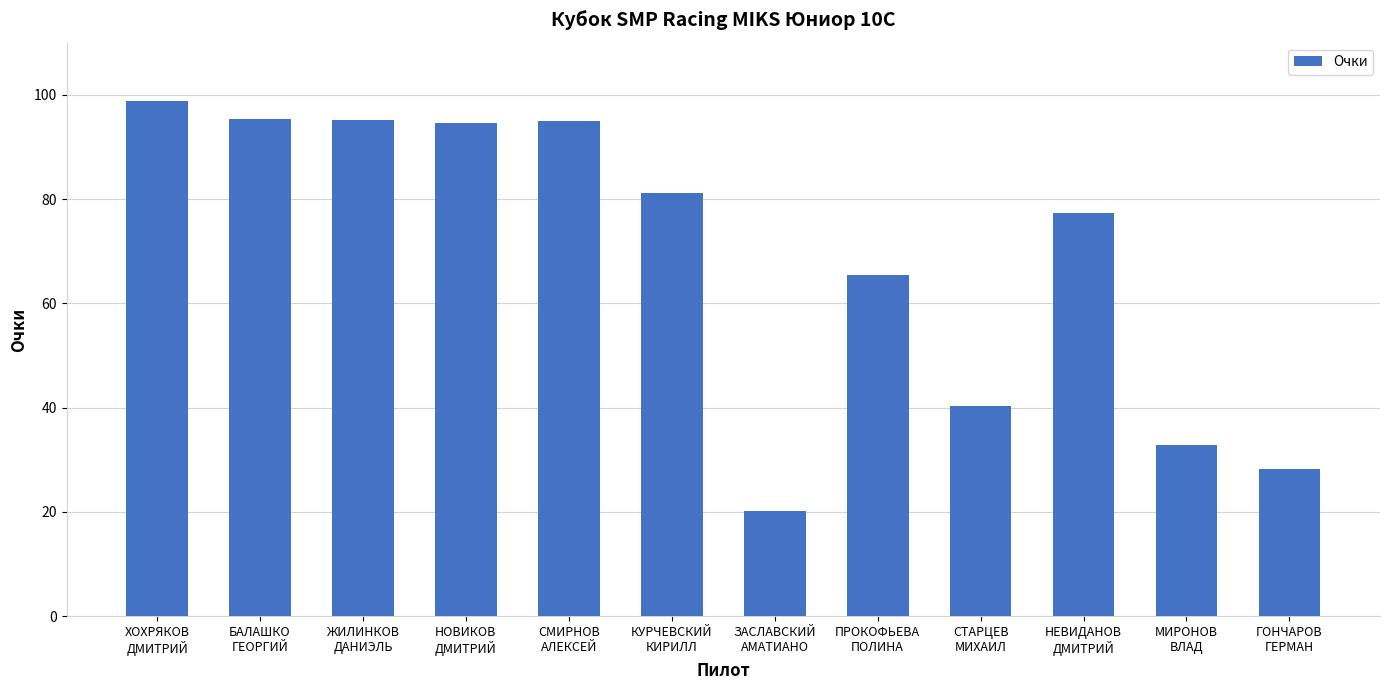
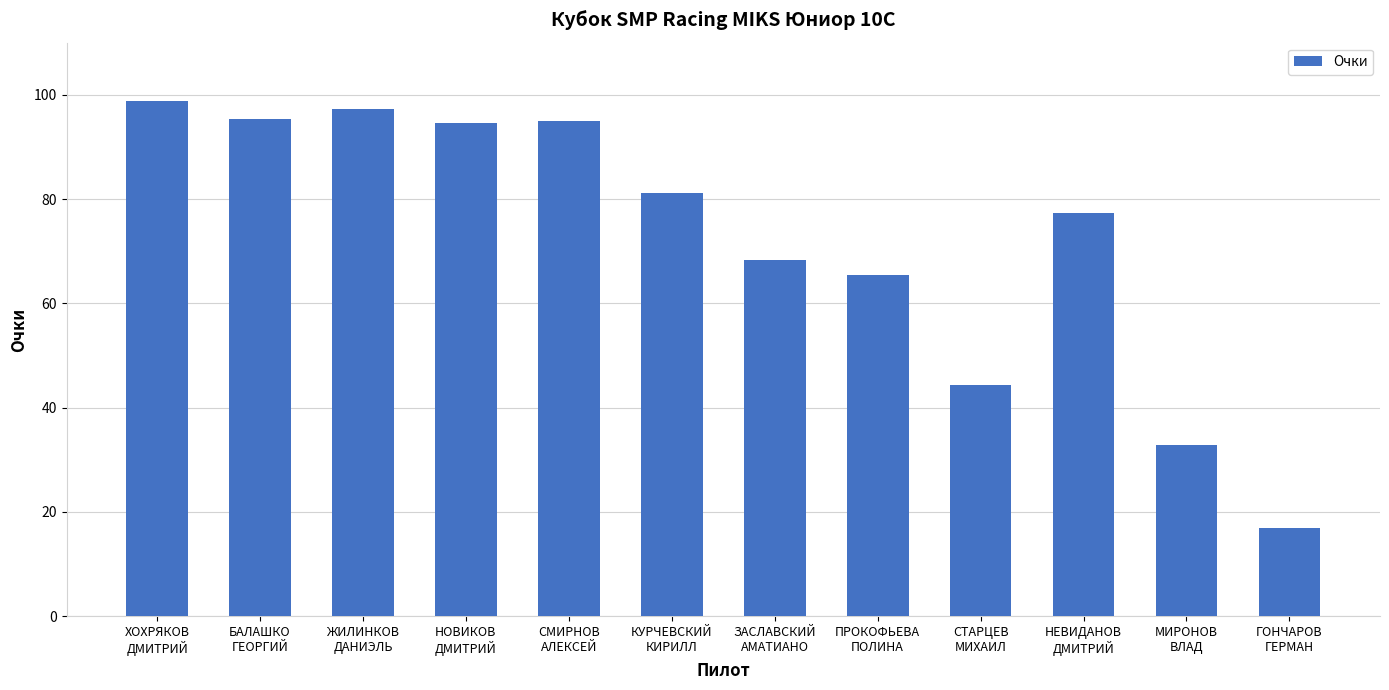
ЖИЛИНКОВ ДАНИЭЛЬ: 95 -> 97
ЗАСЛАВСКИЙ АМАТИАНО: 20 -> 68
СТАРЦЕВ МИХАИЛ: 40 -> 44
ГОНЧАРОВ ГЕРМАН: 28 -> 17
